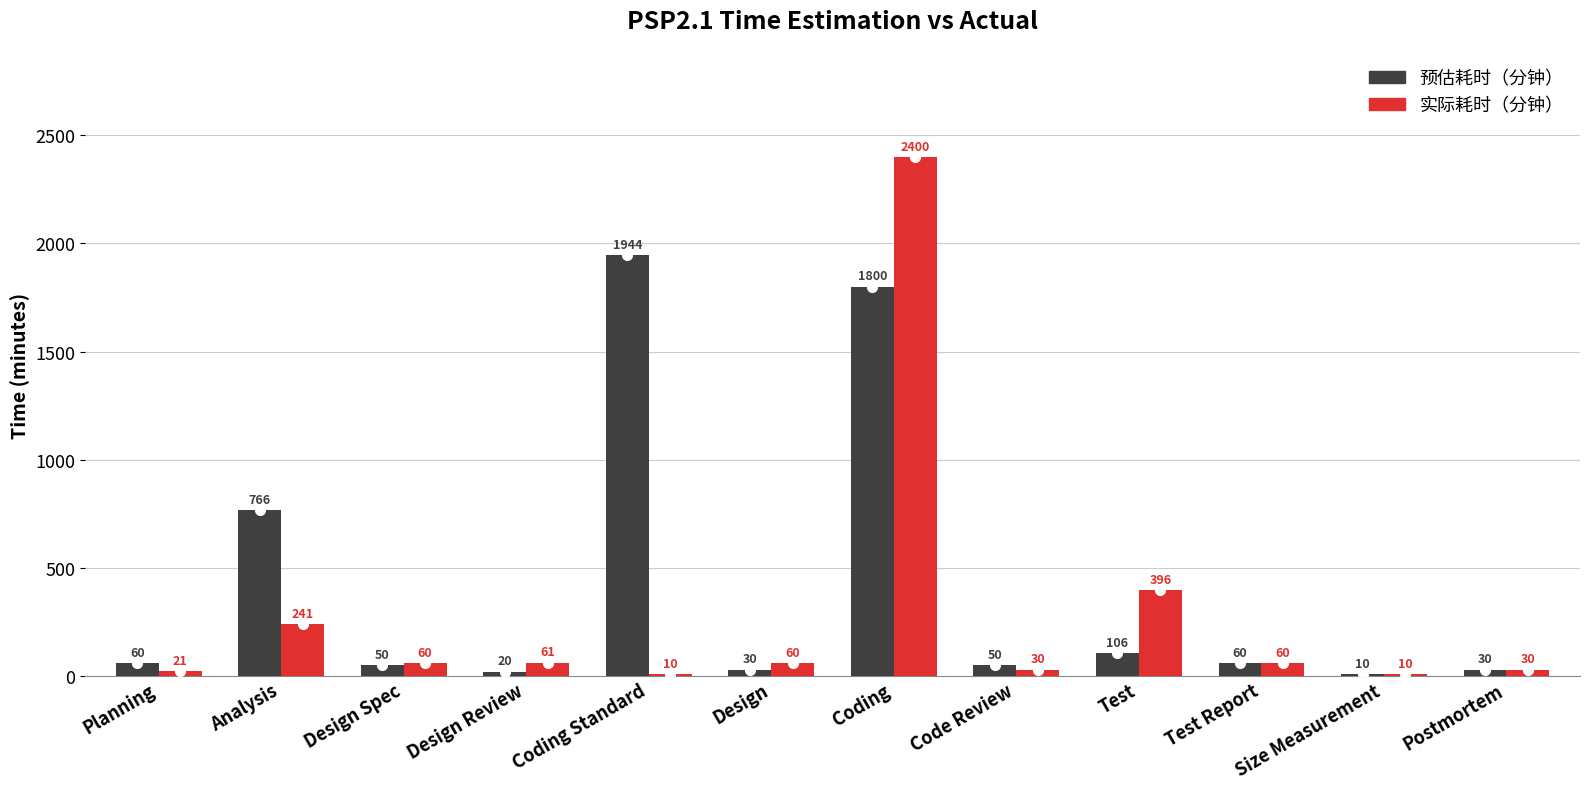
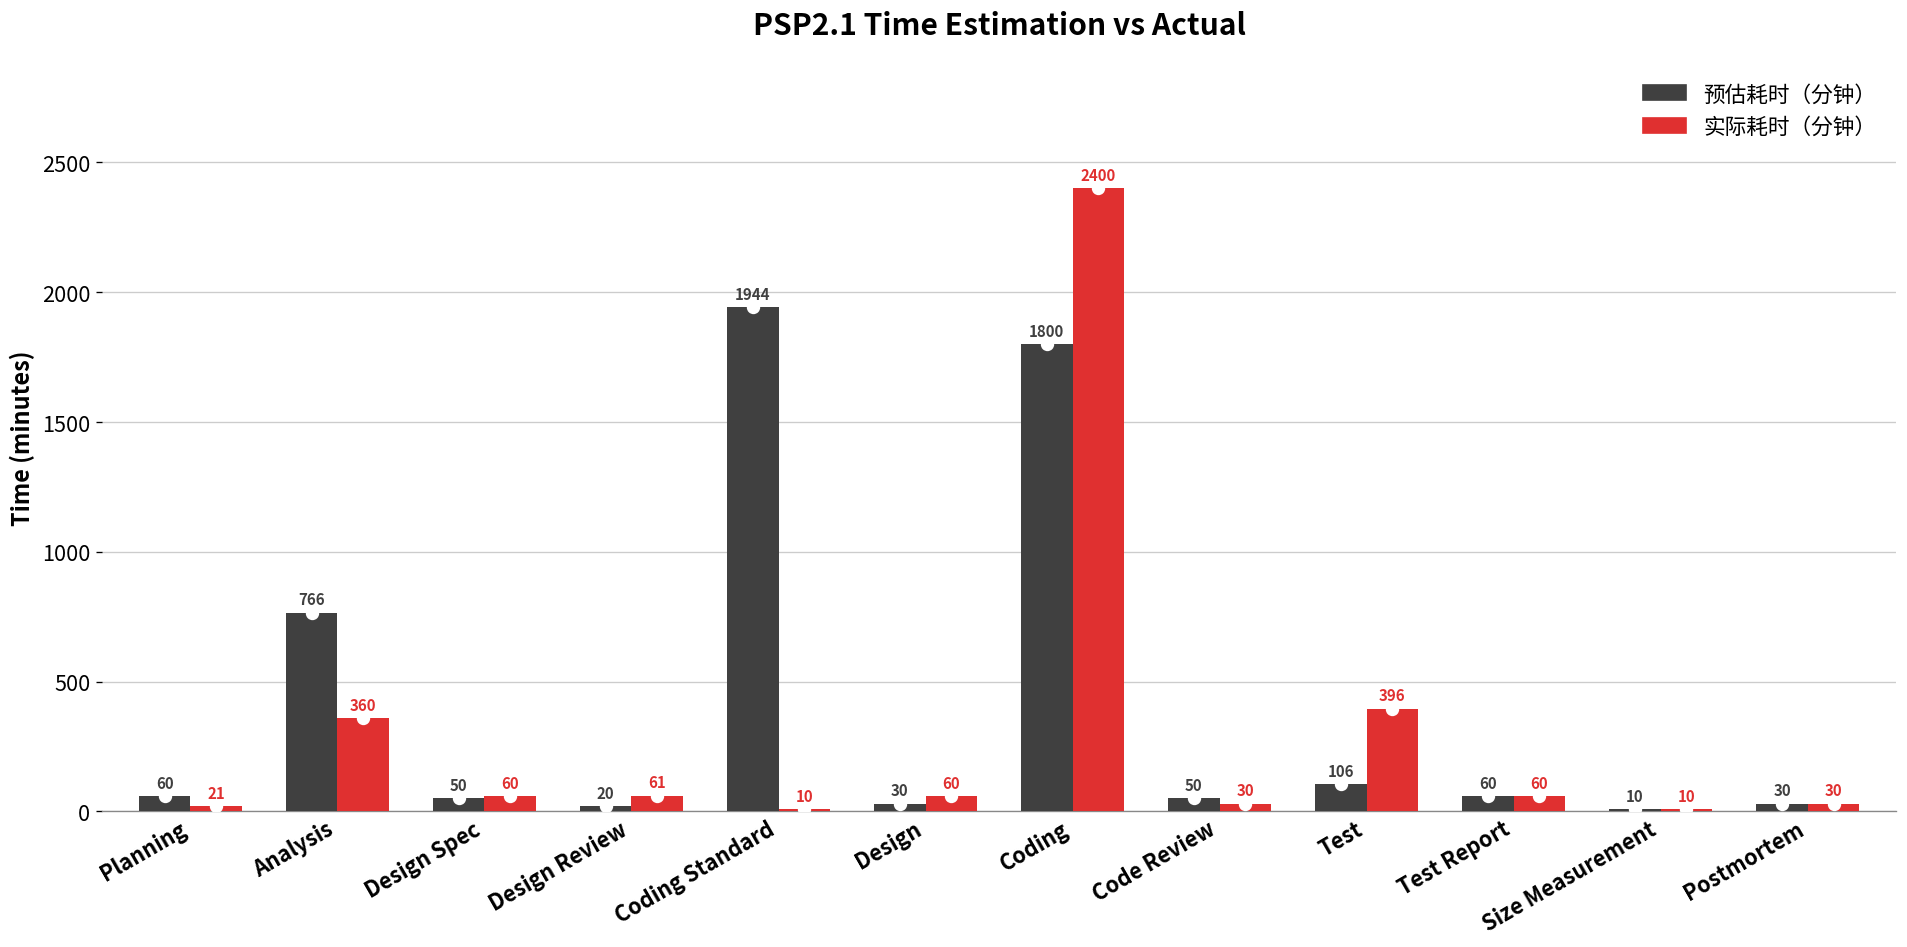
实际耗时（分钟）, Analysis: 241 -> 360
